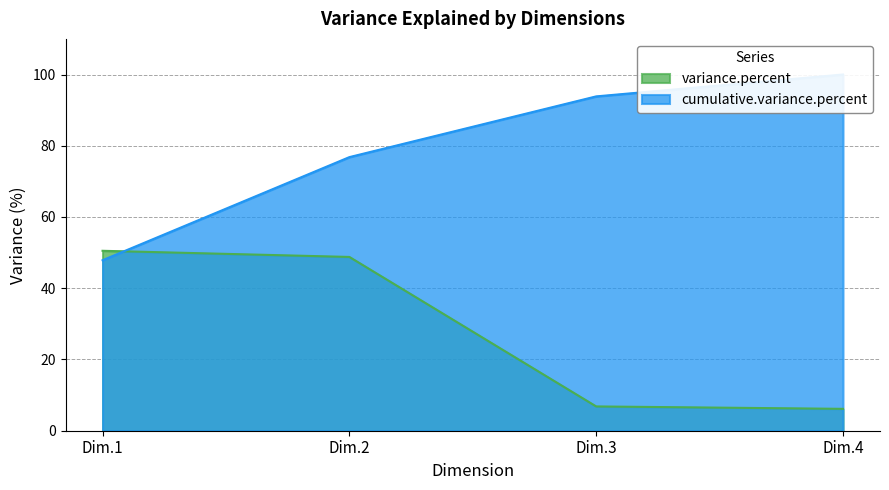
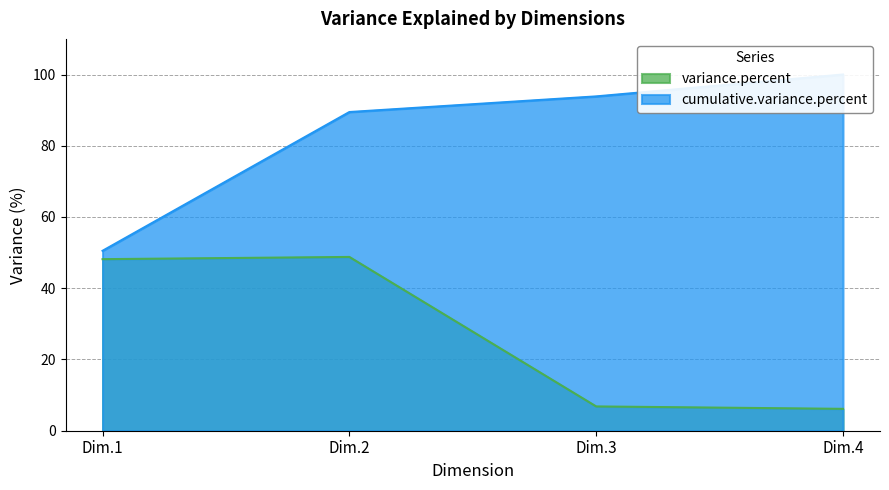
variance.percent, Dim.1: 51 -> 48
cumulative.variance.percent, Dim.1: 48 -> 51
cumulative.variance.percent, Dim.2: 77 -> 89
